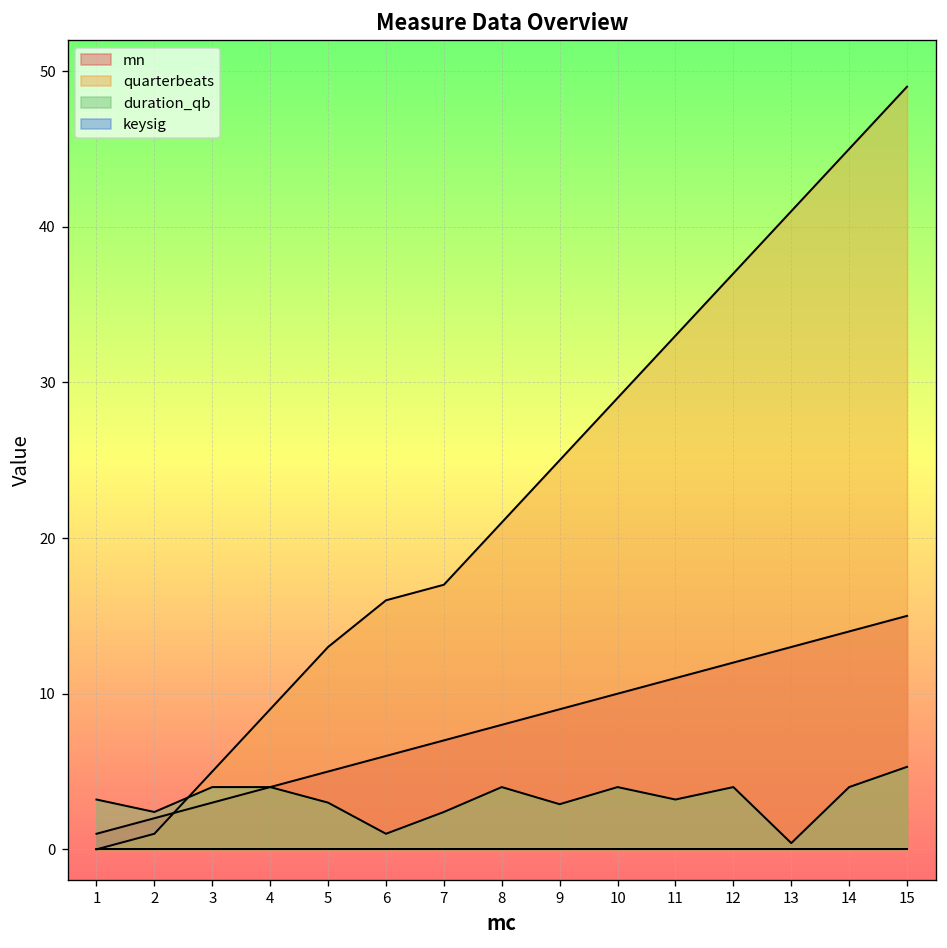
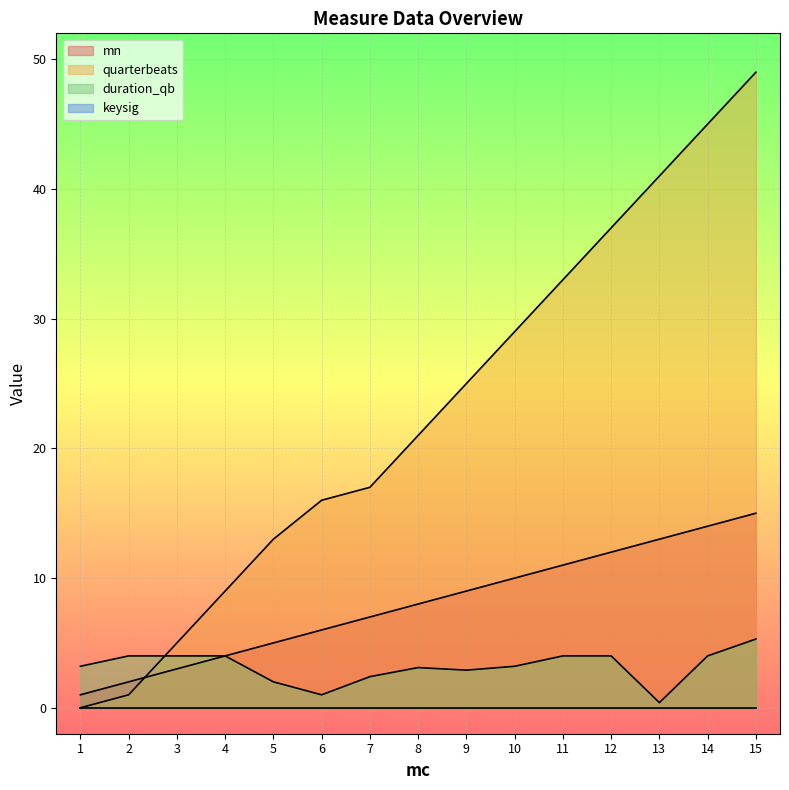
duration_qb, 2: 2.4 -> 4.0
duration_qb, 5: 3 -> 2
duration_qb, 8: 4.0 -> 3.1
duration_qb, 10: 4.0 -> 3.2
duration_qb, 11: 3.2 -> 4.0
